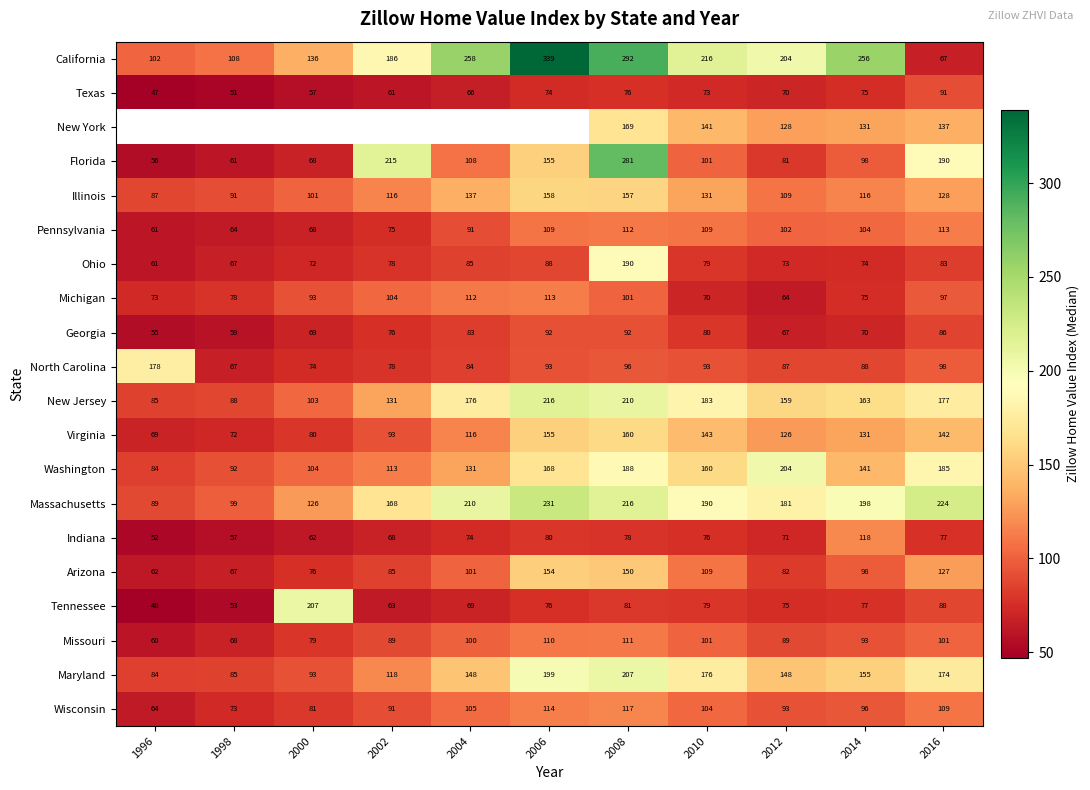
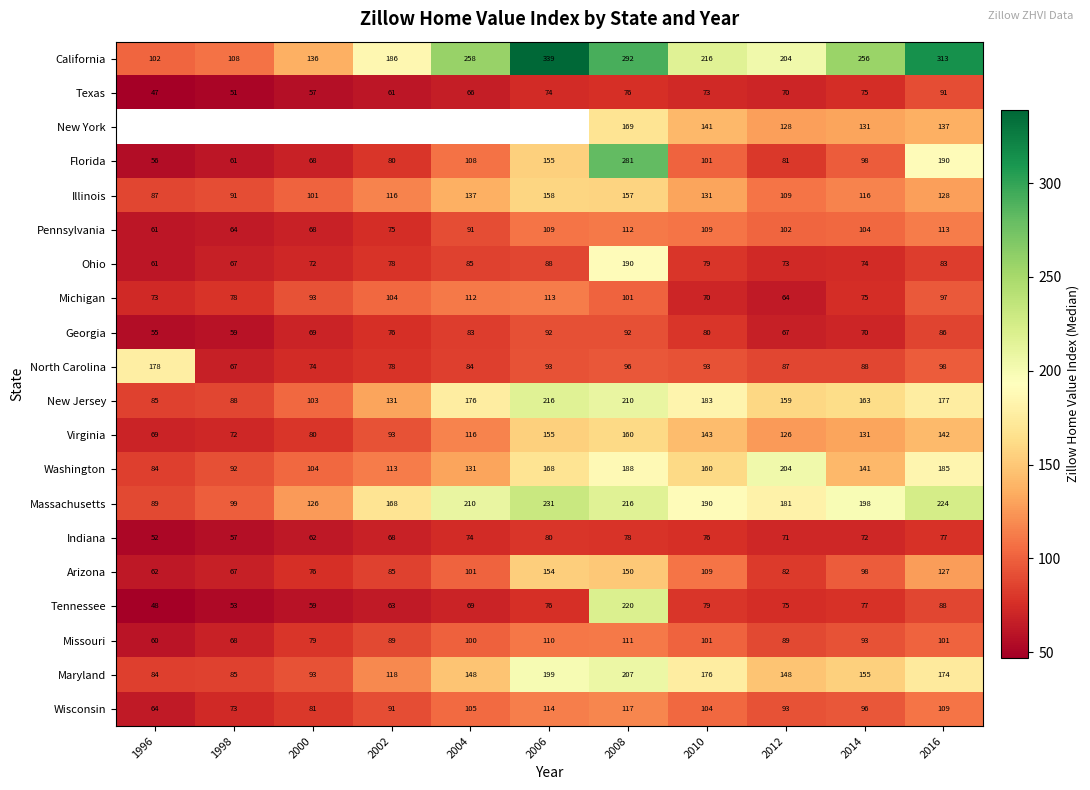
California, 2016: 67 -> 313
Florida, 2002: 215 -> 80
Indiana, 2014: 118 -> 72
Tennessee, 2000: 207 -> 59
Tennessee, 2008: 81 -> 220
